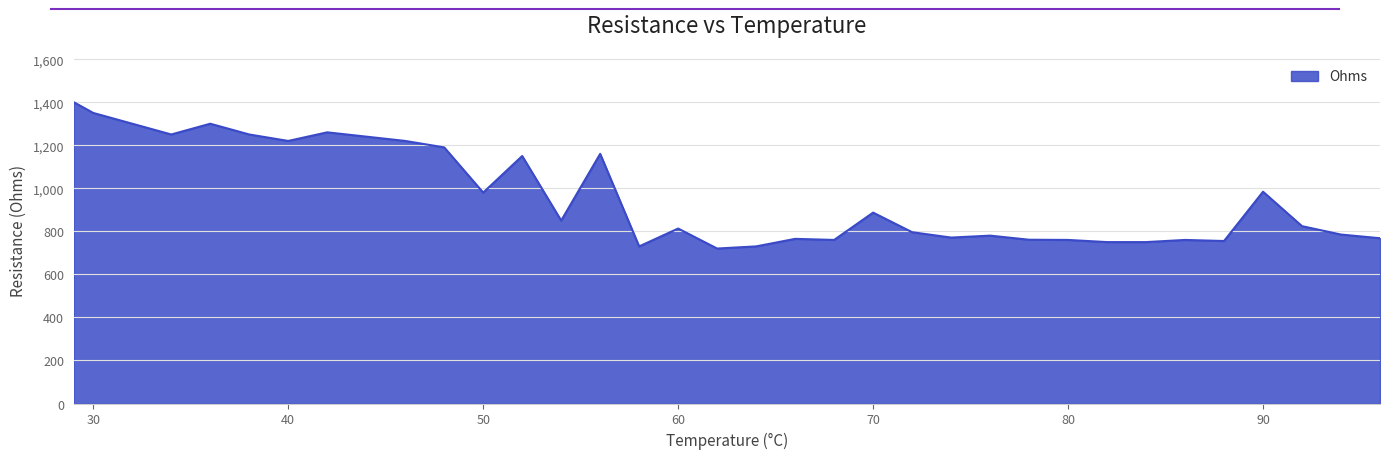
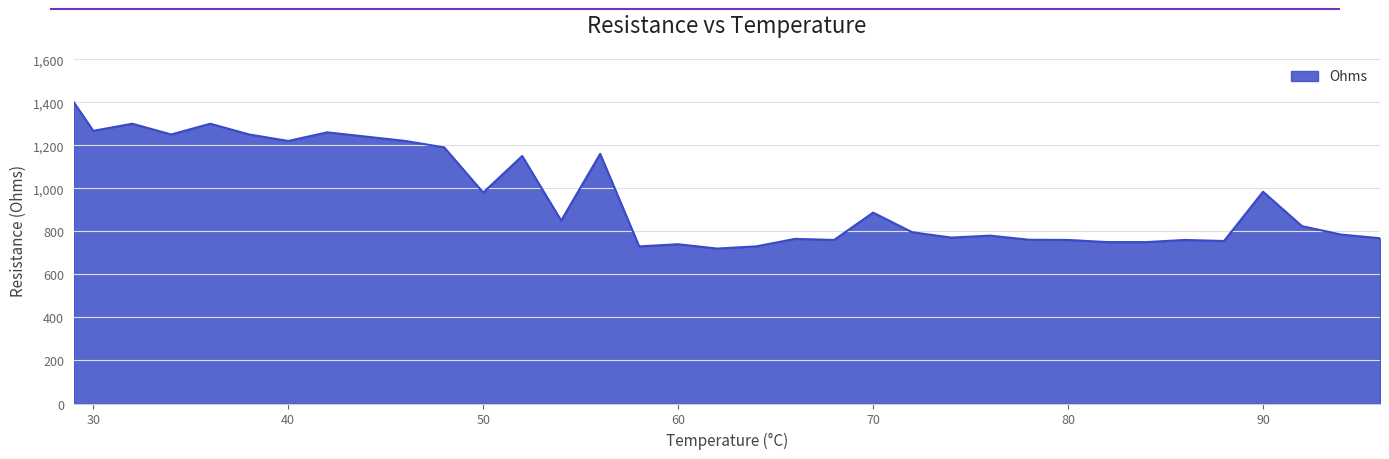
30: 1,350 -> 1,270
60: 810 -> 740
